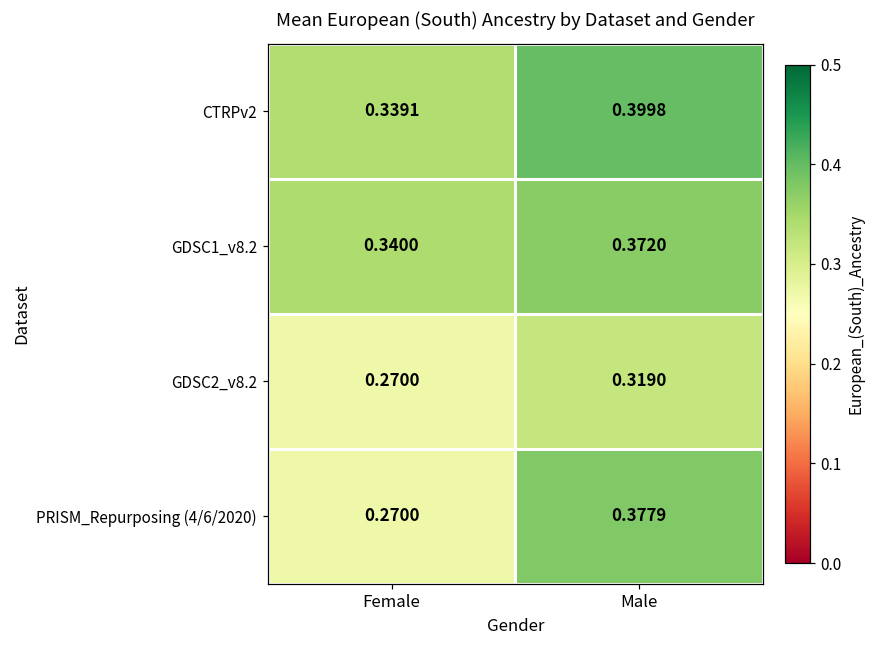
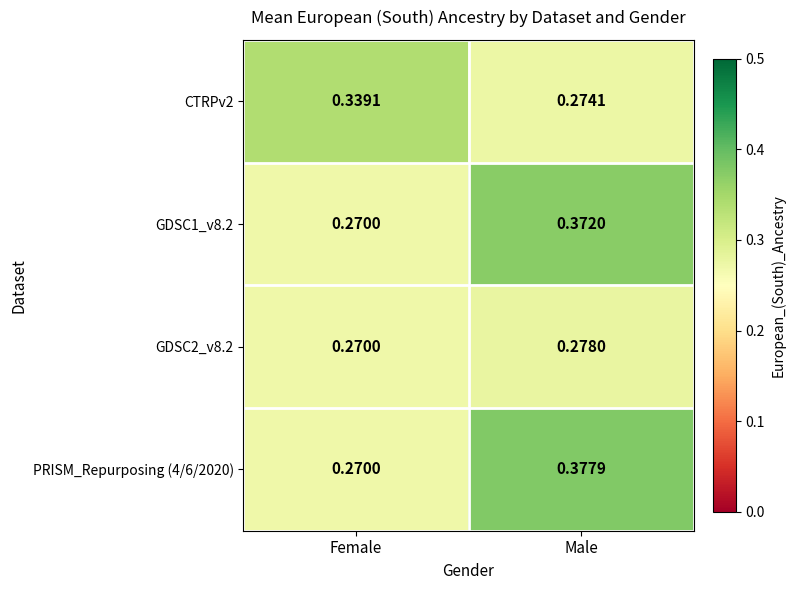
CTRPv2, Male: 0.3998 -> 0.2741
GDSC1_v8.2, Female: 0.3400 -> 0.2700
GDSC2_v8.2, Male: 0.3190 -> 0.2780
